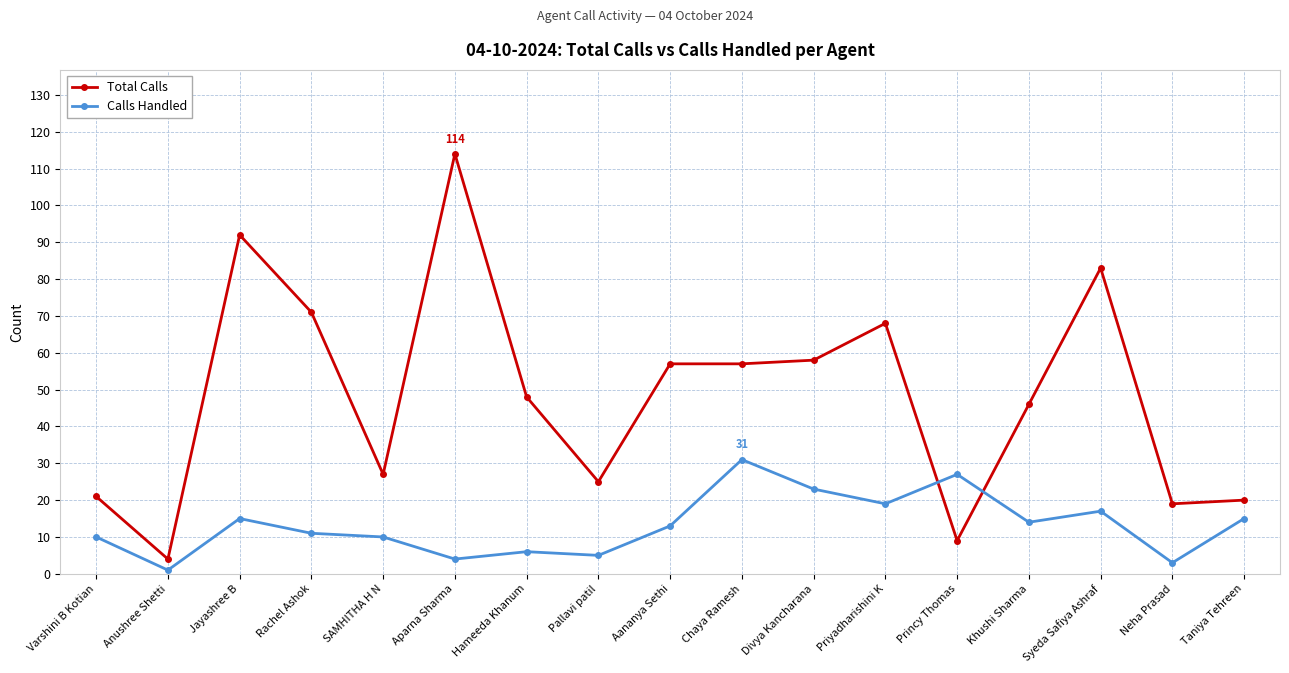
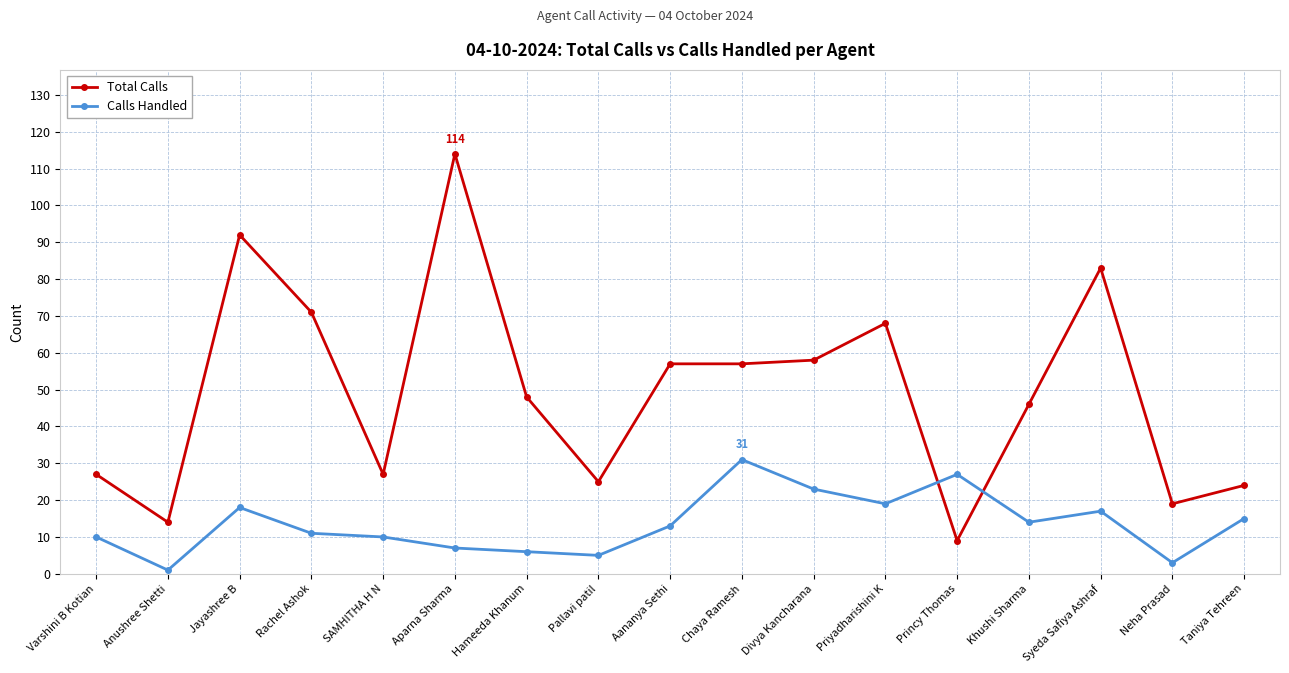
Total Calls, Varshini B Kotian: 21 -> 27
Total Calls, Anushree Shetti: 4 -> 14
Calls Handled, Jayashree B: 15 -> 18
Calls Handled, Aparna Sharma: 4 -> 7
Total Calls, Taniya Tehreen: 20 -> 24
